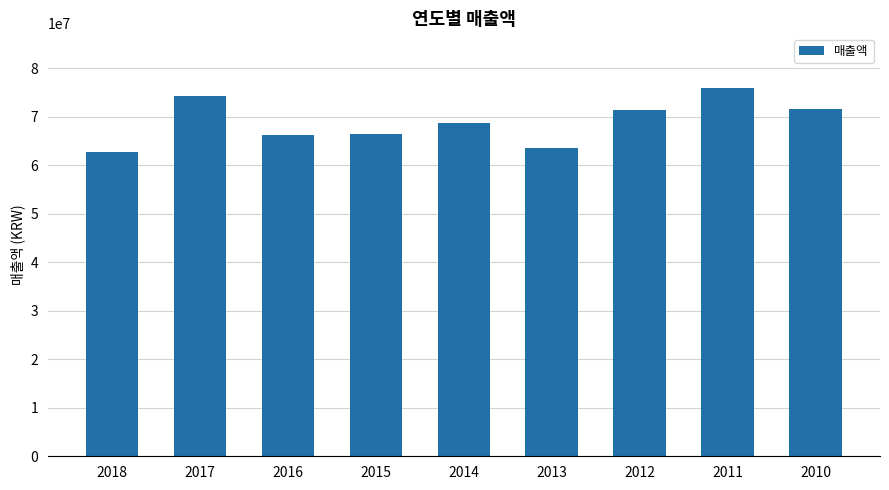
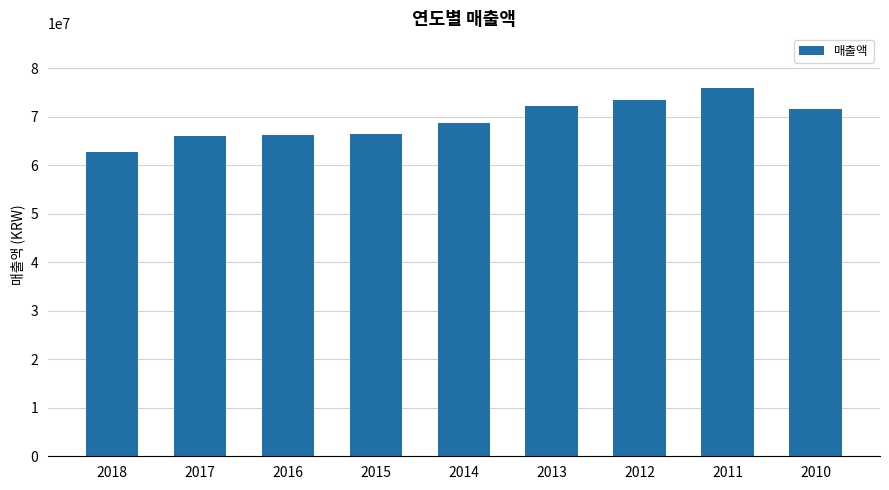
2017: 74000000 -> 66000000
2013: 64000000 -> 72000000
2012: 71000000 -> 73000000
